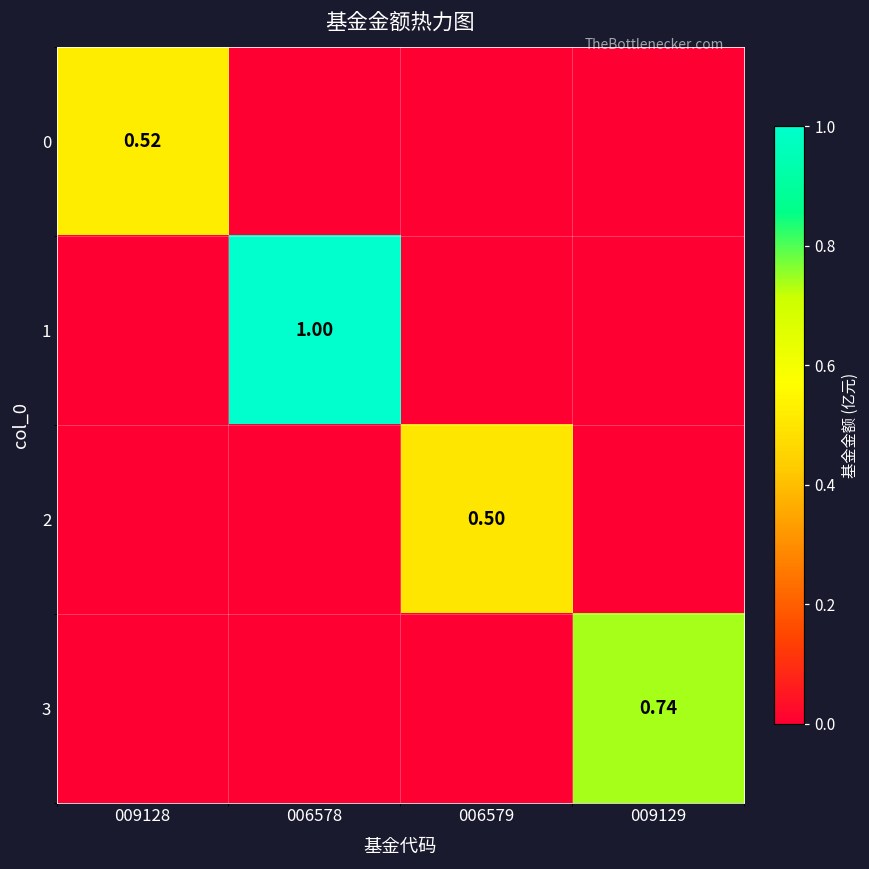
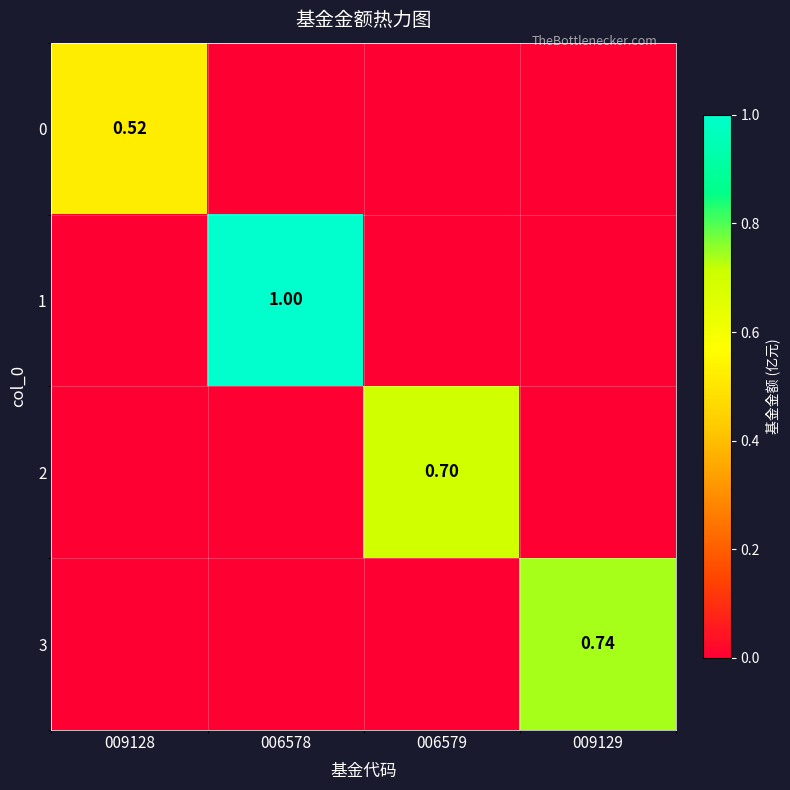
2, 006579: 0.50 -> 0.70
